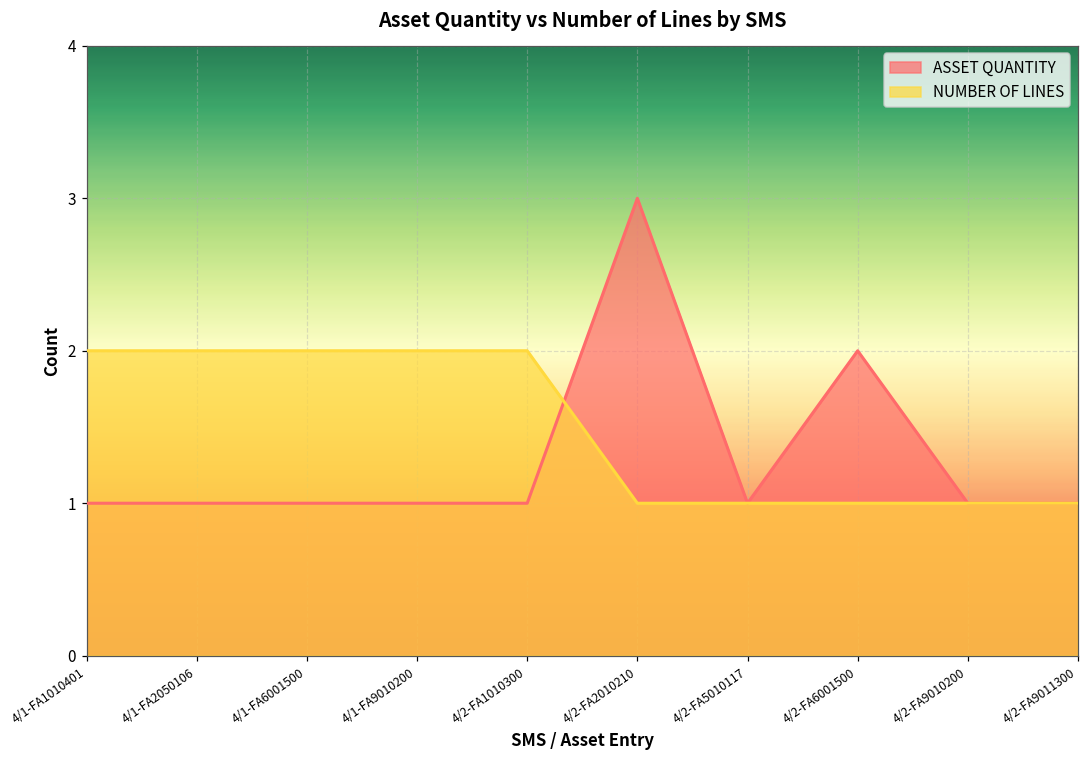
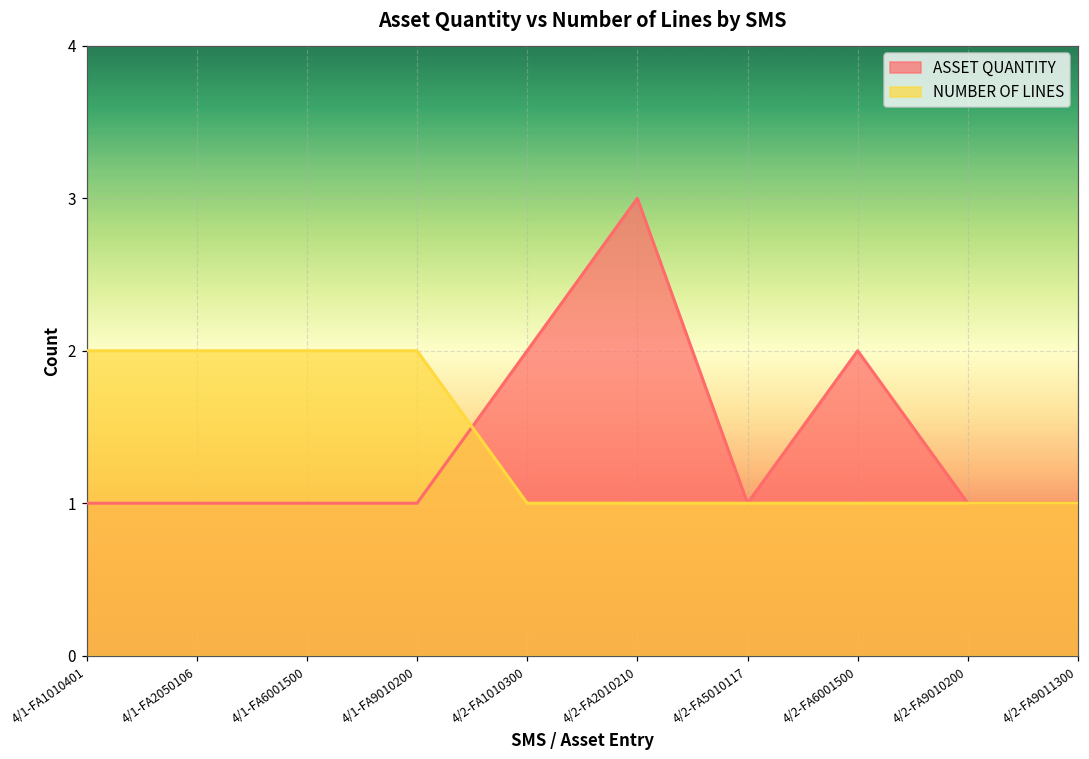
ASSET QUANTITY, 4/2-FA1010300: 1 -> 2
NUMBER OF LINES, 4/2-FA1010300: 2 -> 1
